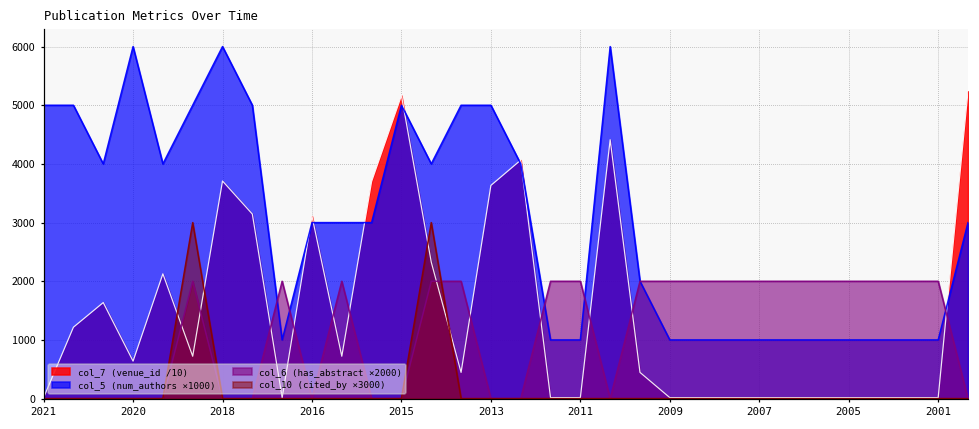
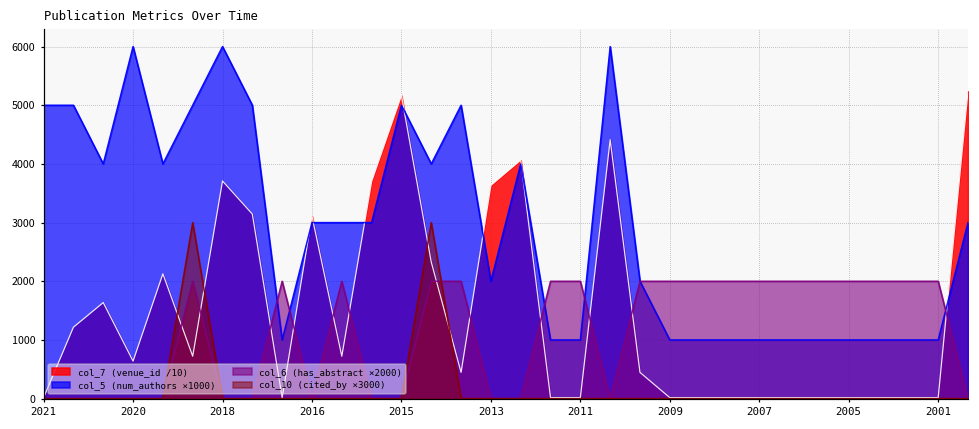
col_5 (num_authors ×1000), 2013: 5000 -> 2000
